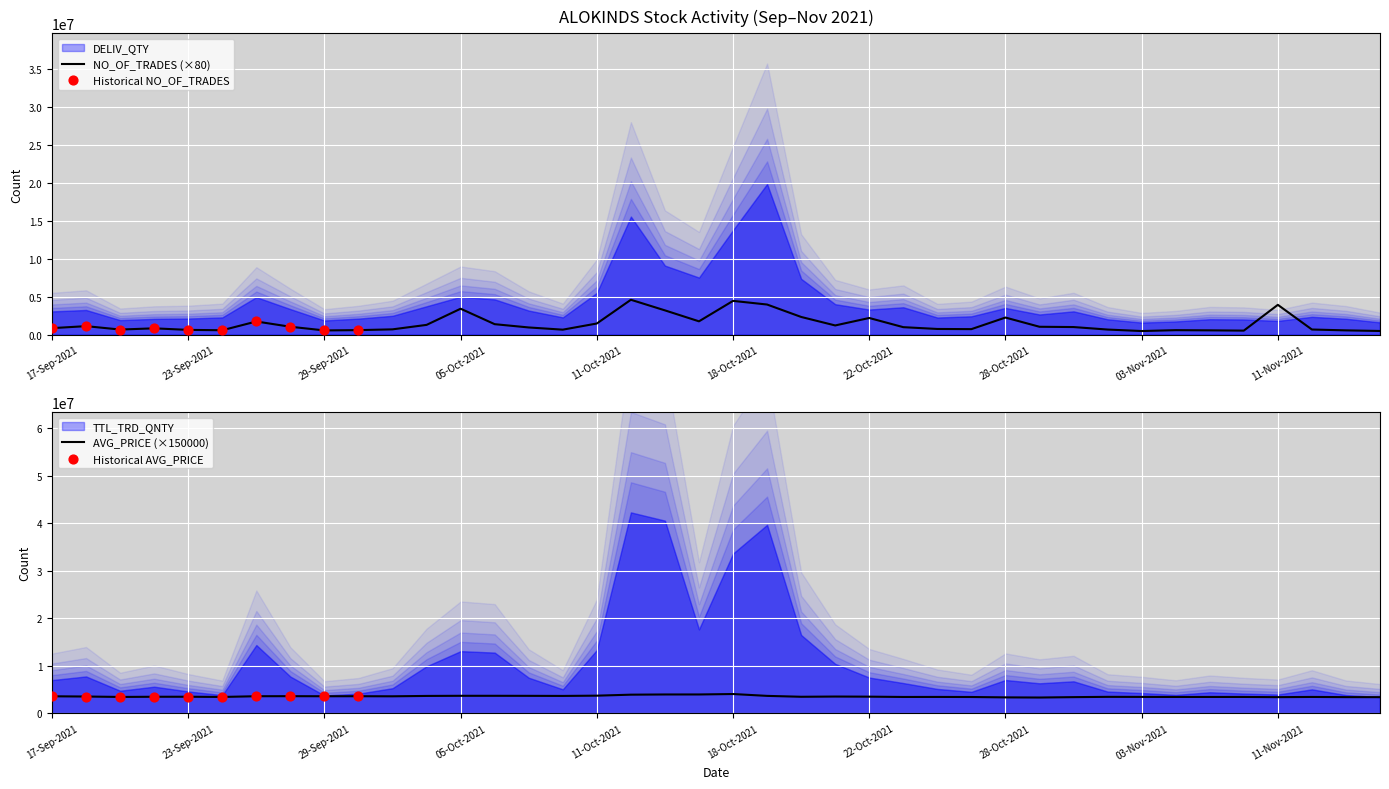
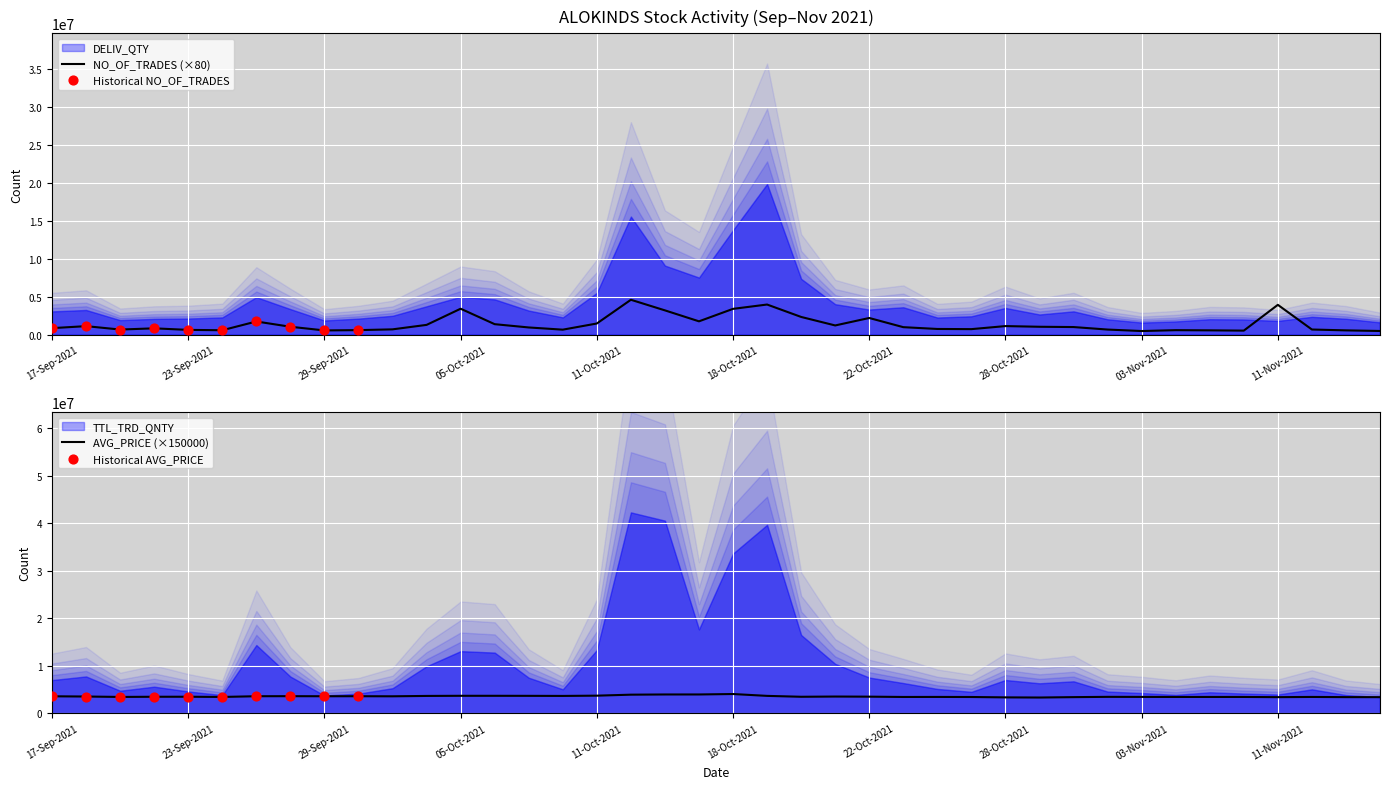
ALOKINDS Stock Activity (Sep–Nov 2021), NO_OF_TRADES (×80), 18-Oct-2021: 4000000 -> 3000000
ALOKINDS Stock Activity (Sep–Nov 2021), NO_OF_TRADES (×80), 28-Oct-2021: 2000000 -> 1000000
